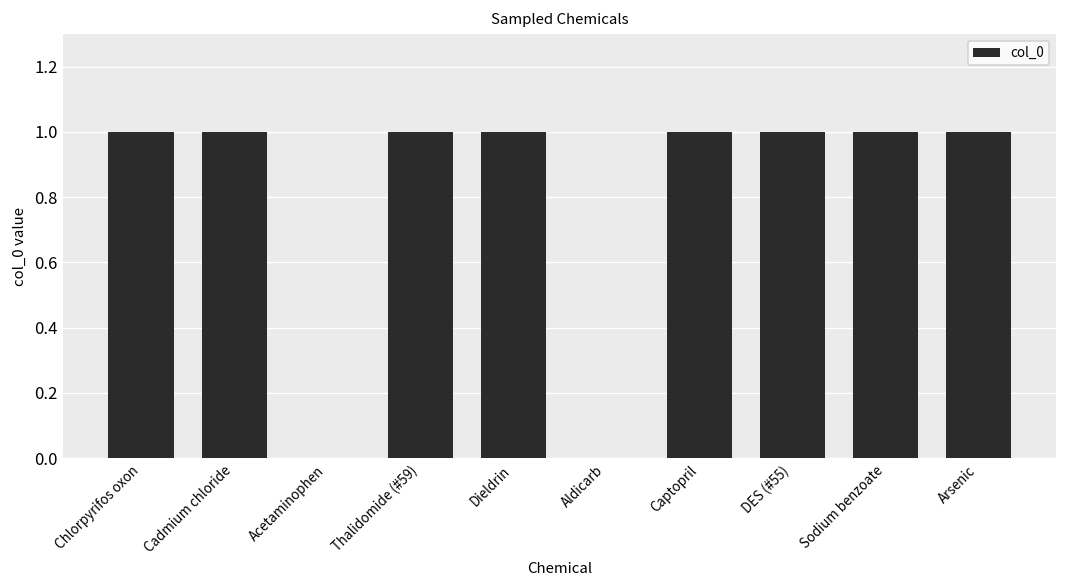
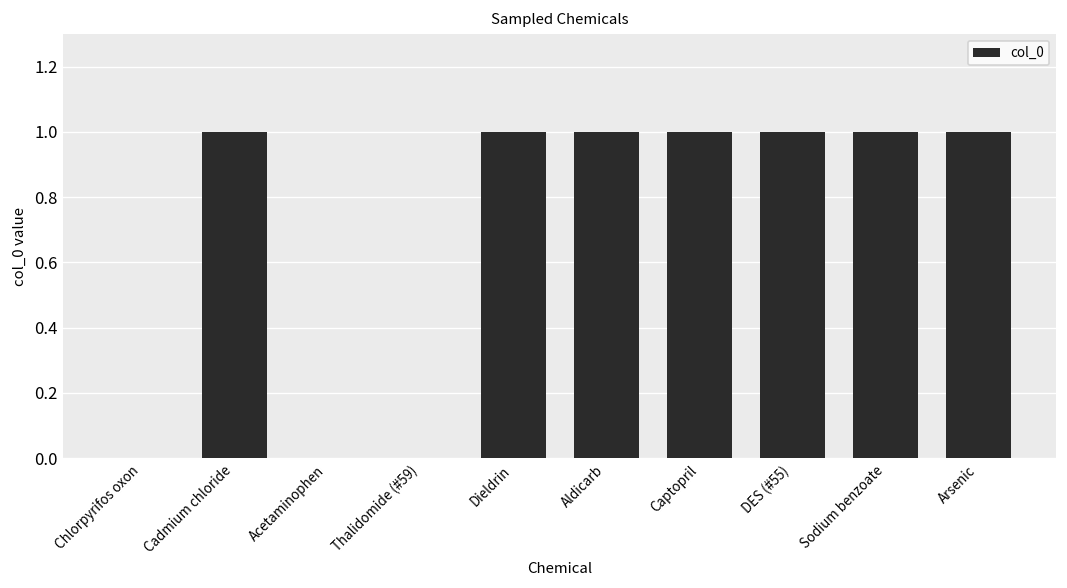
Chlorpyrifos oxon: 1 -> 0
Thalidomide (#59): 1 -> 0
Aldicarb: 0 -> 1
